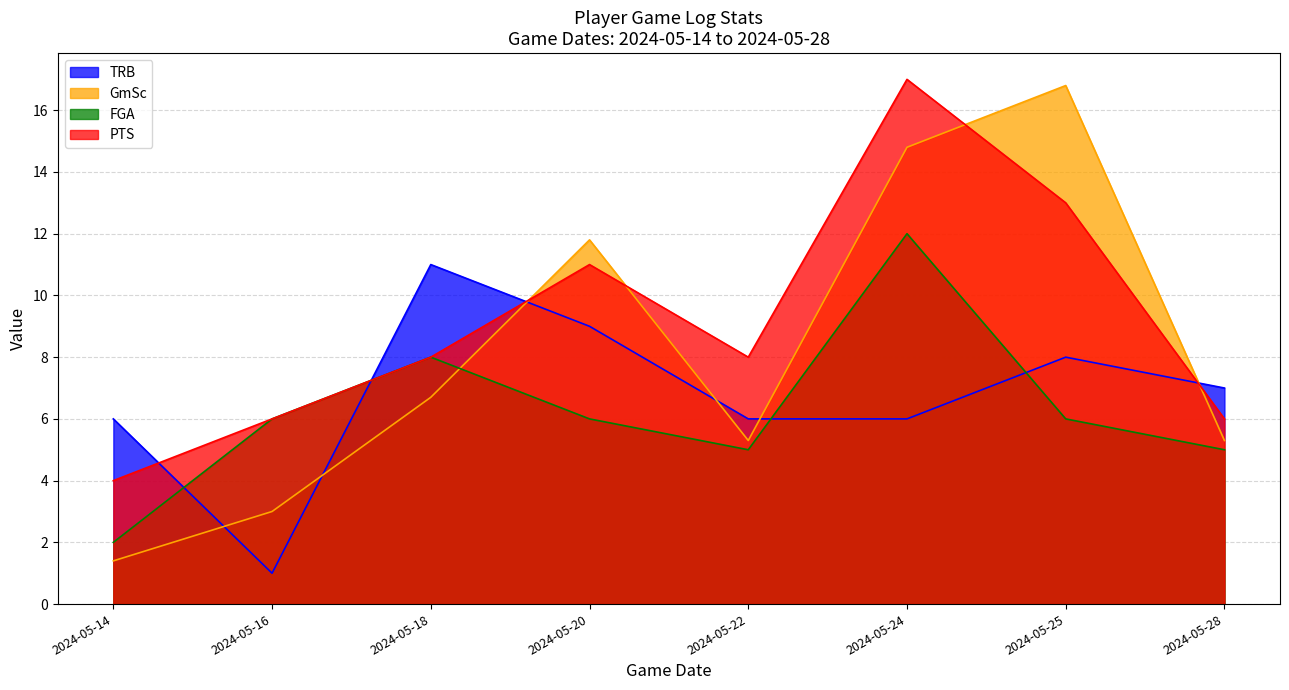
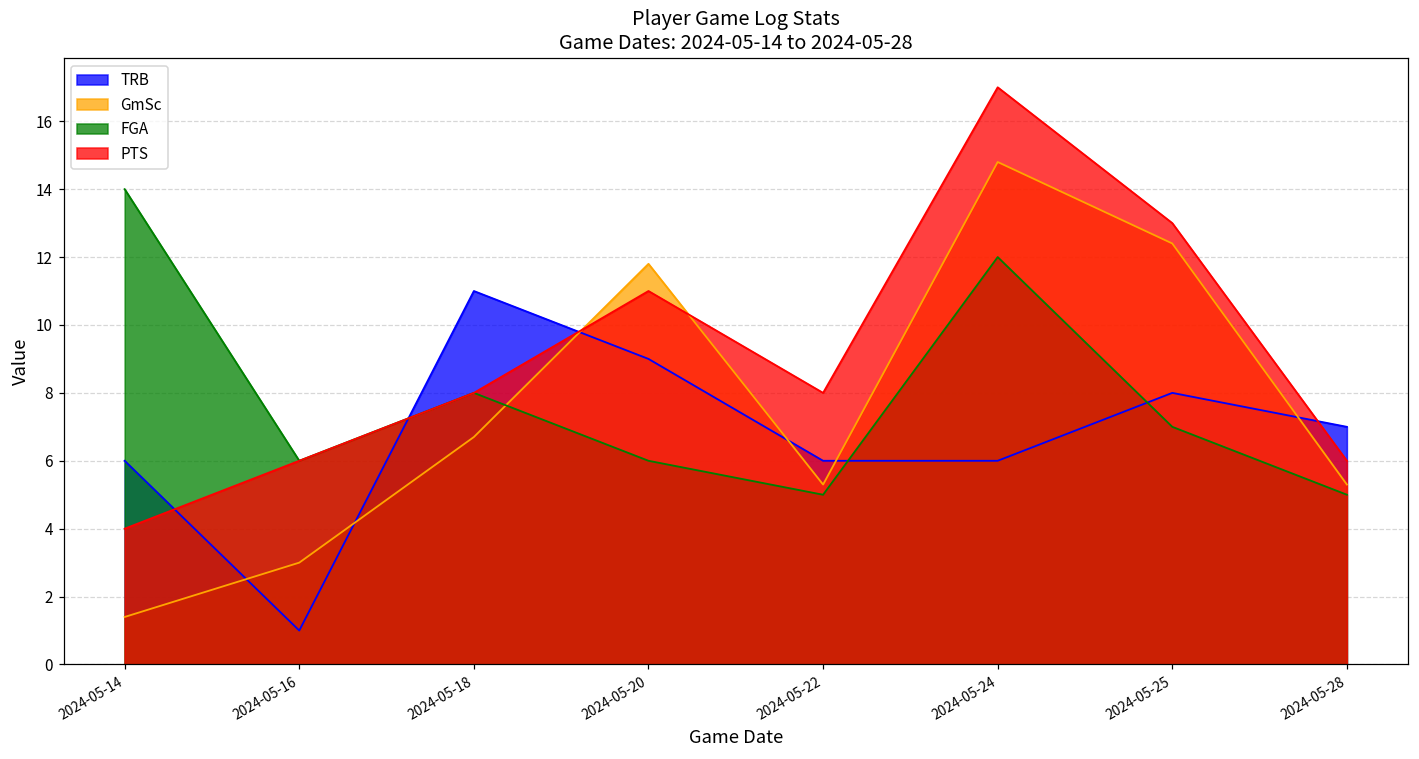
FGA, 2024-05-14: 2 -> 14
GmSc, 2024-05-25: 16.8 -> 12.4
FGA, 2024-05-25: 6 -> 7
